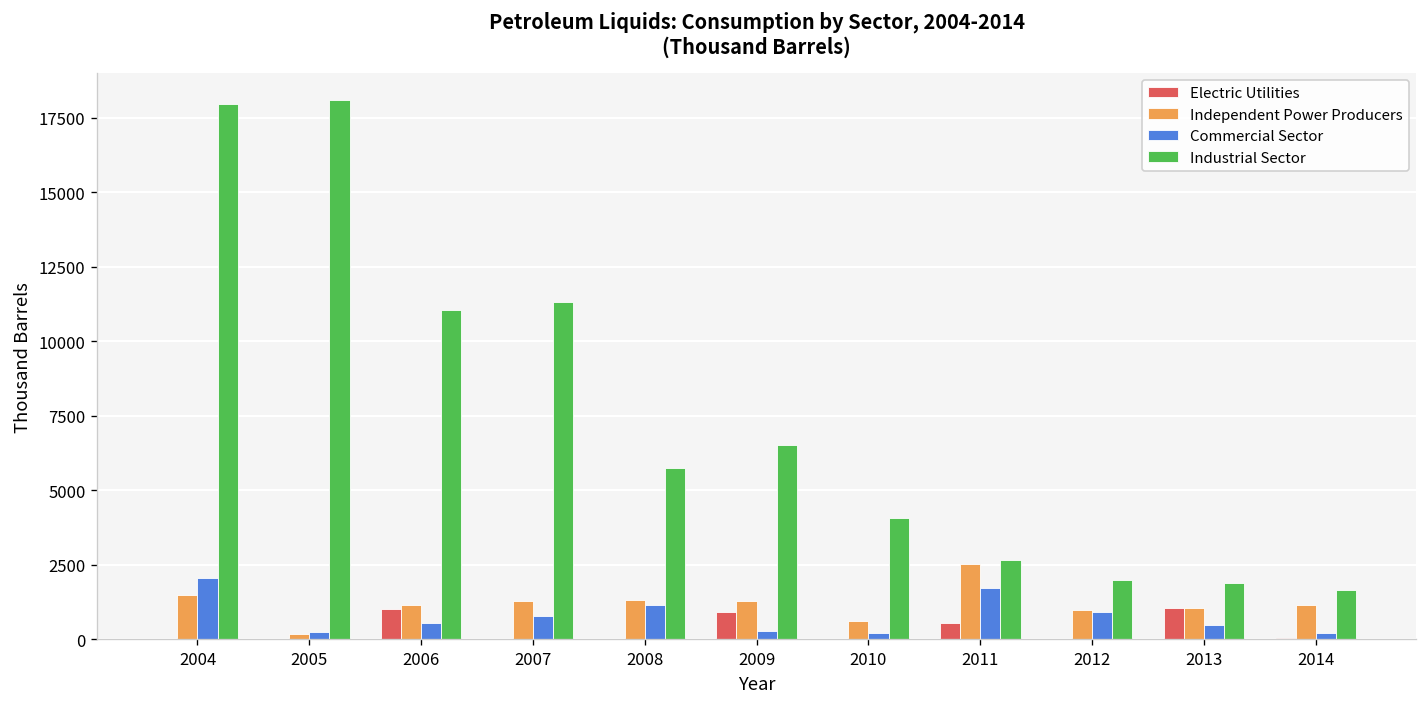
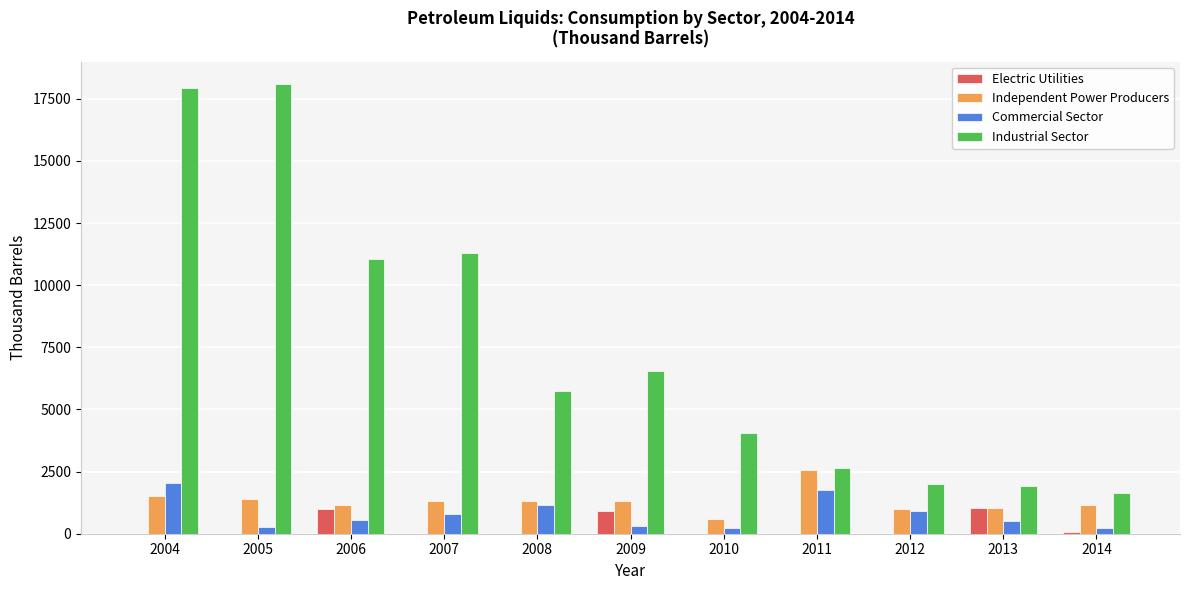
Independent Power Producers, 2005: 200 -> 1400
Electric Utilities, 2011: 500 -> 0
